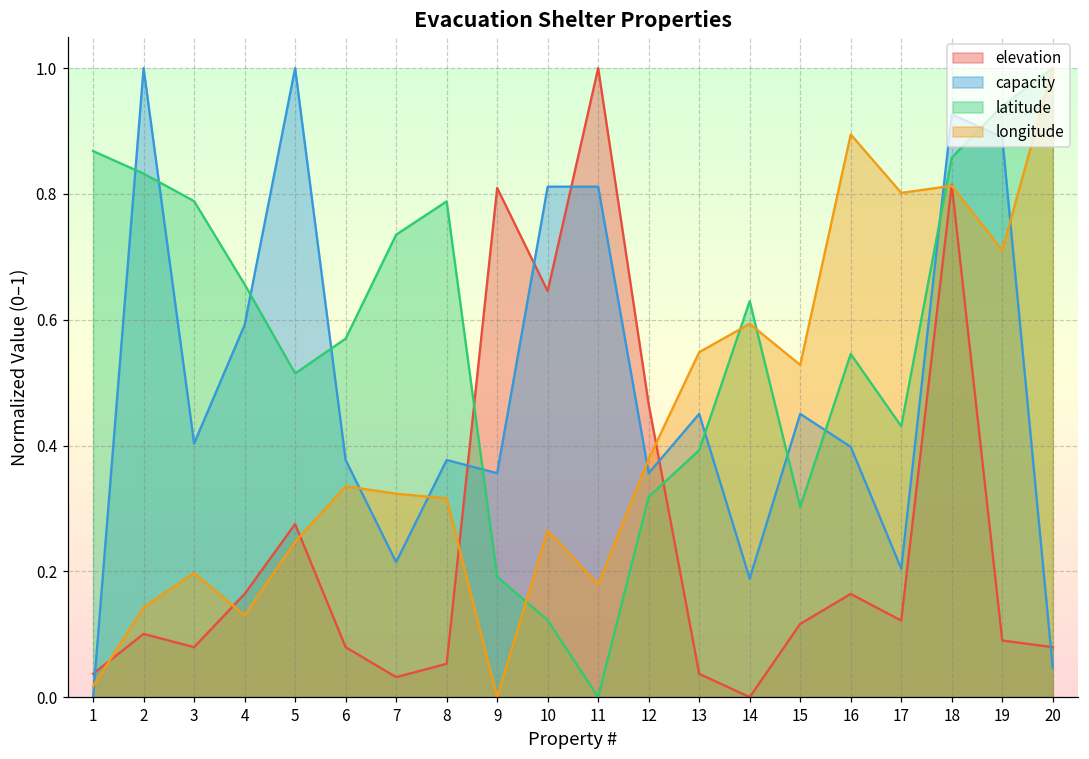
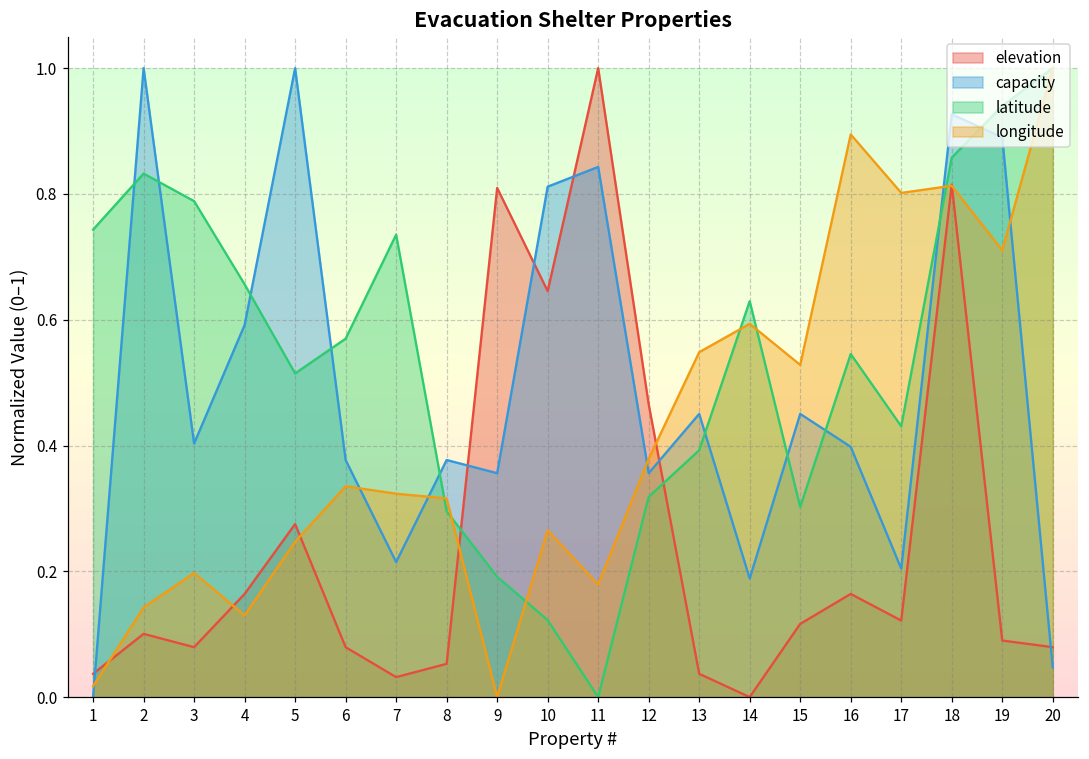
latitude, 1: 0.87 -> 0.74
latitude, 8: 0.79 -> 0.30
capacity, 11: 0.81 -> 0.84
